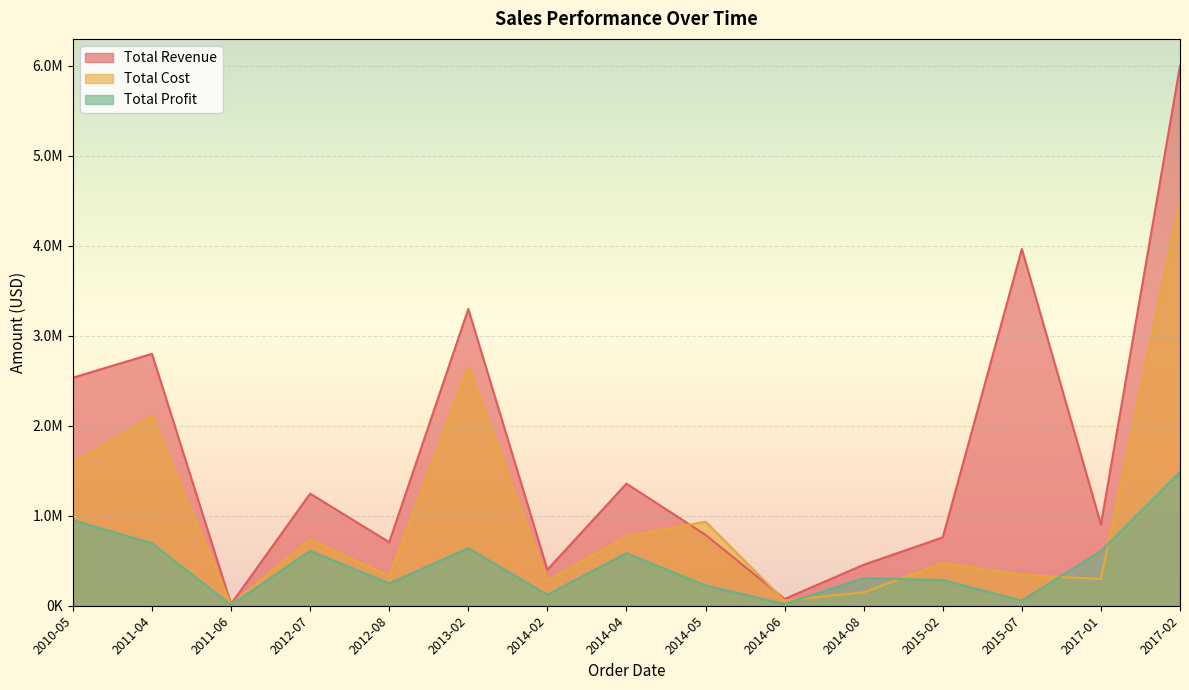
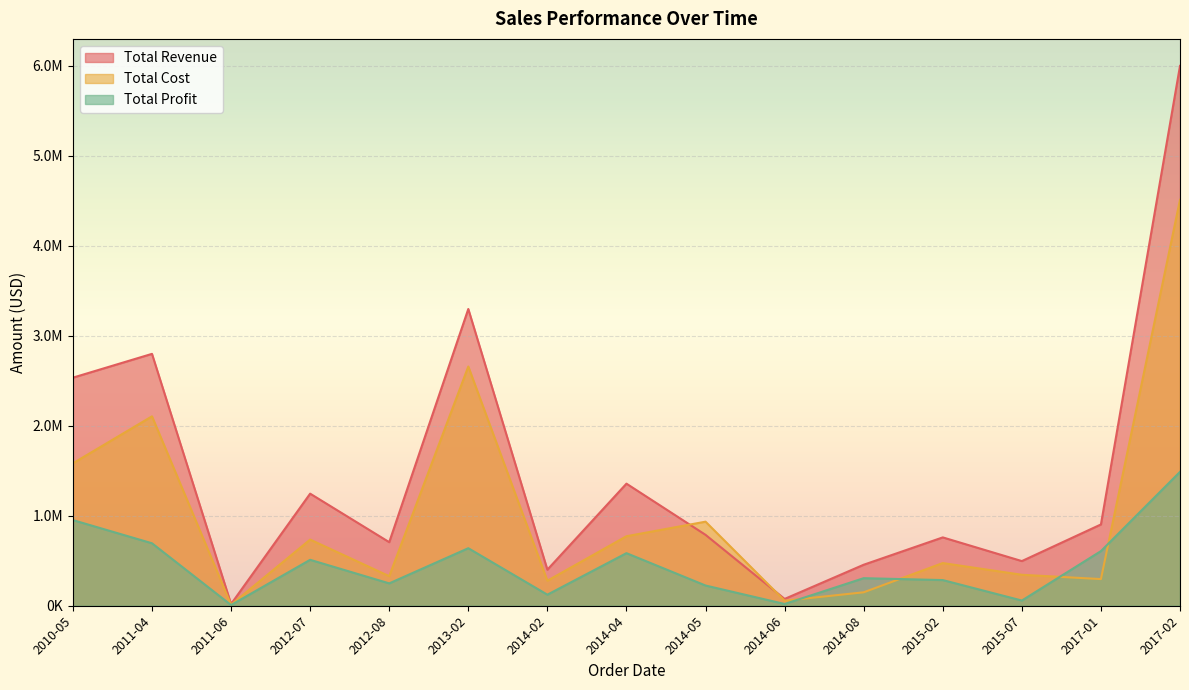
Total Profit, 2012-07: 600000 -> 500000
Total Revenue, 2015-07: 4000000 -> 500000
